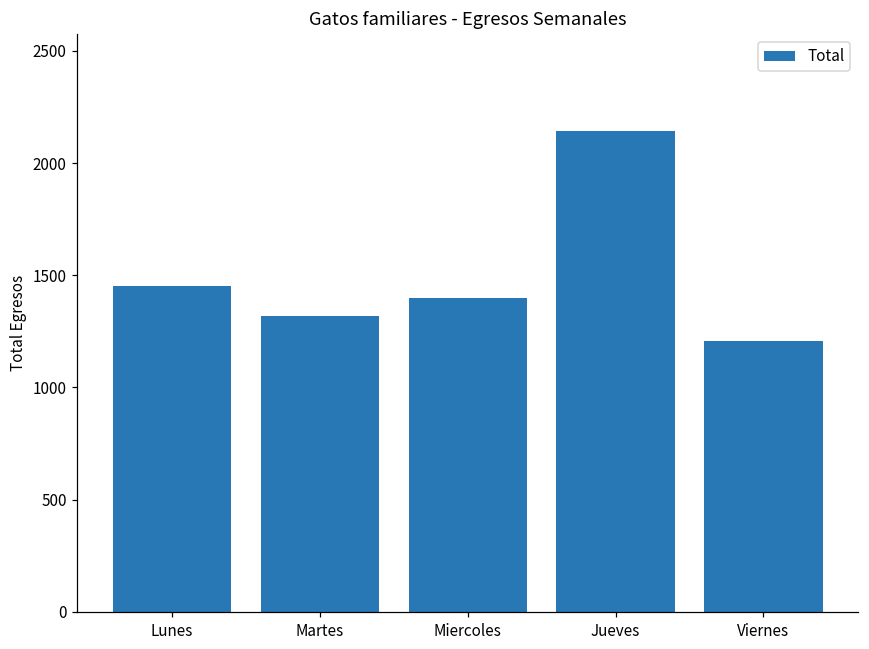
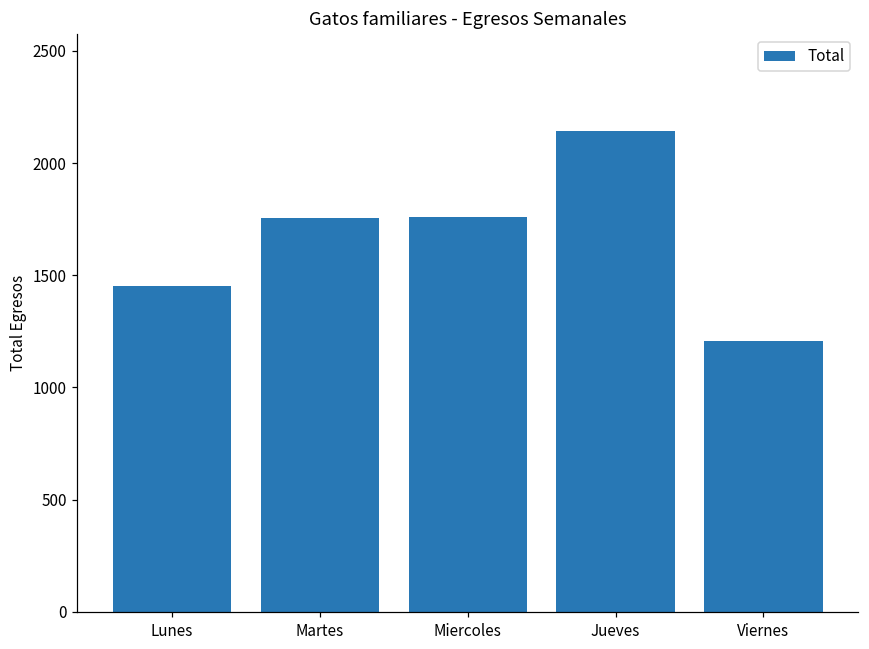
Martes: 1320 -> 1750
Miercoles: 1400 -> 1760
